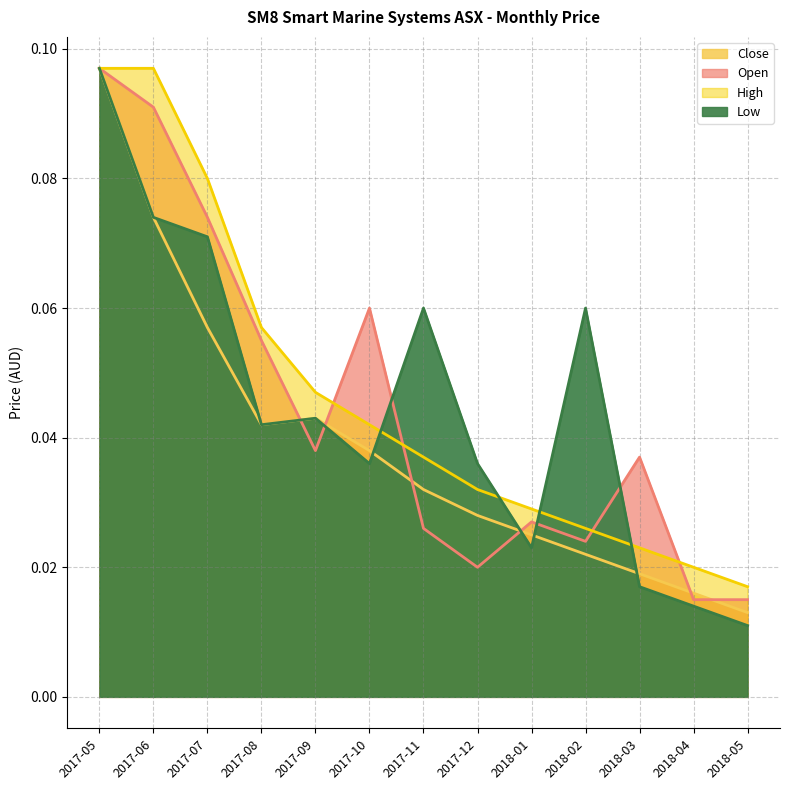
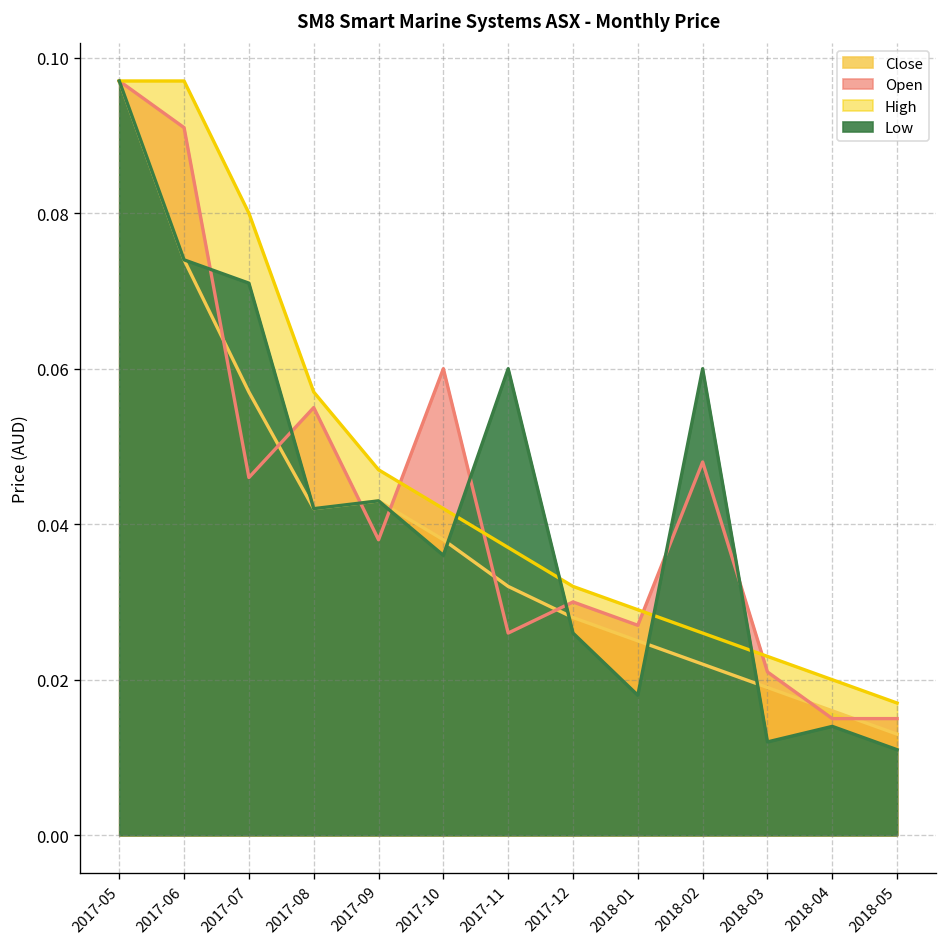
Open, 2017-07: 0.074 -> 0.046
Open, 2017-12: 0.02 -> 0.03
Low, 2017-12: 0.036 -> 0.026
Low, 2018-01: 0.023 -> 0.018
Open, 2018-02: 0.024 -> 0.048
Open, 2018-03: 0.037 -> 0.021
Low, 2018-03: 0.017 -> 0.012
